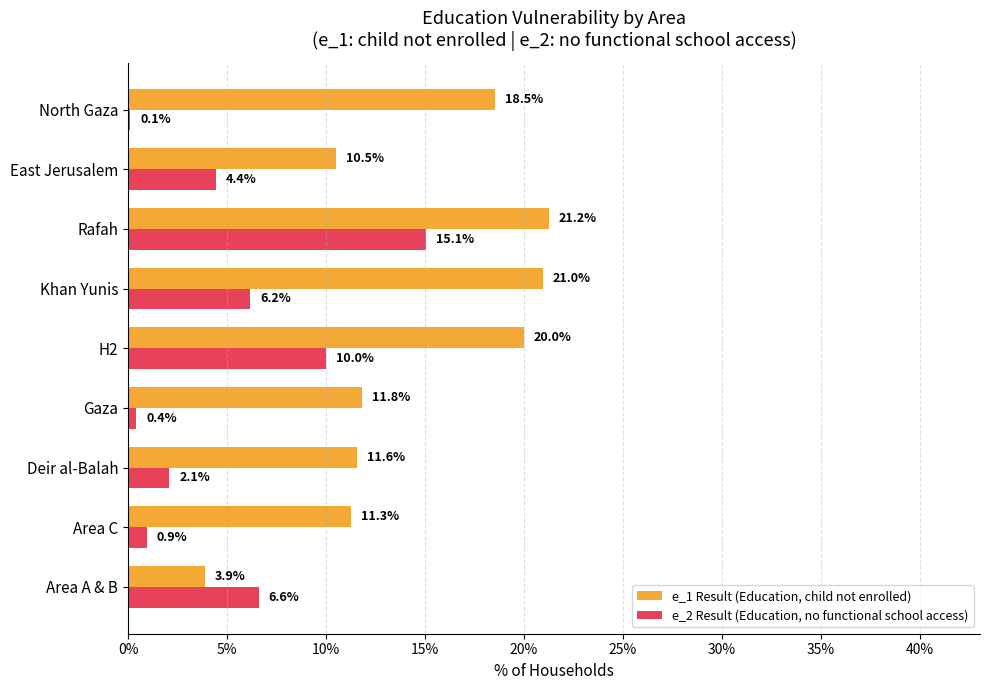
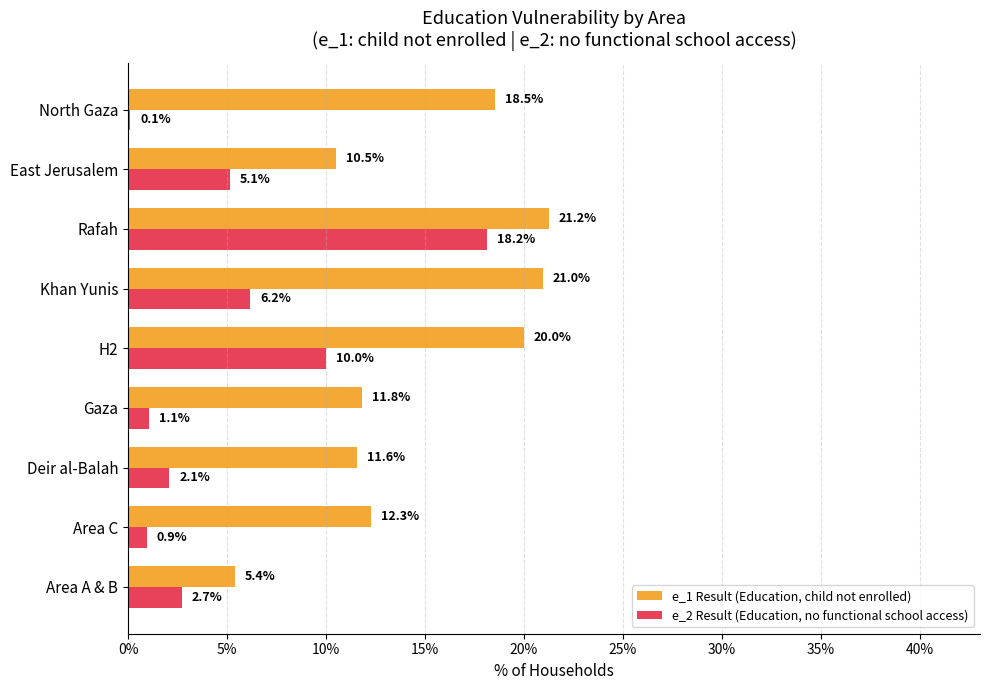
e_2 Result (Education, no functional school access), East Jerusalem: 4.4% -> 5.1%
e_2 Result (Education, no functional school access), Rafah: 15.1% -> 18.2%
e_2 Result (Education, no functional school access), Gaza: 0.4% -> 1.1%
e_1 Result (Education, child not enrolled), Area C: 11.3% -> 12.3%
e_1 Result (Education, child not enrolled), Area A & B: 3.9% -> 5.4%
e_2 Result (Education, no functional school access), Area A & B: 6.6% -> 2.7%
